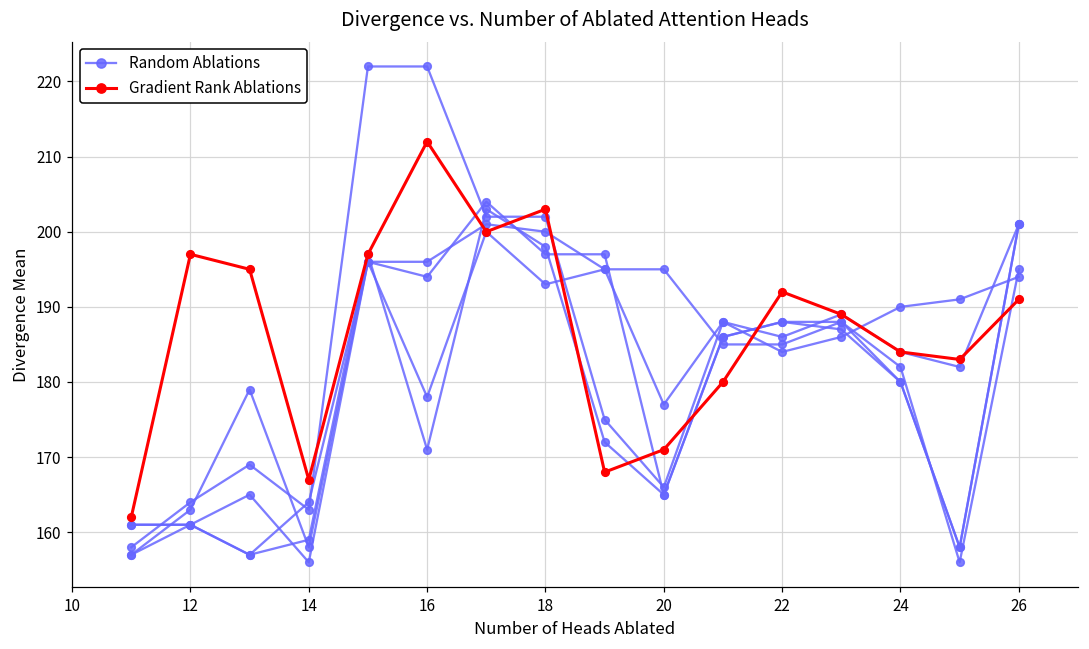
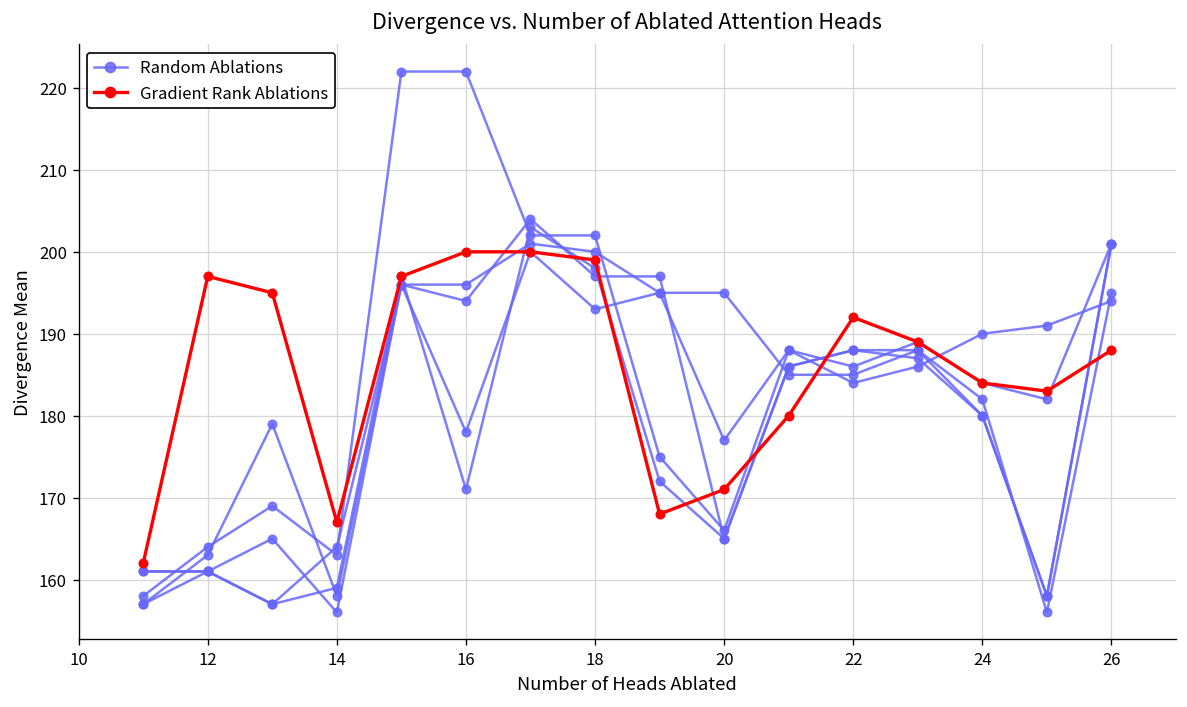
Gradient Rank Ablations, 16: 212 -> 200
Gradient Rank Ablations, 18: 203 -> 199
Gradient Rank Ablations, 26: 191 -> 188
